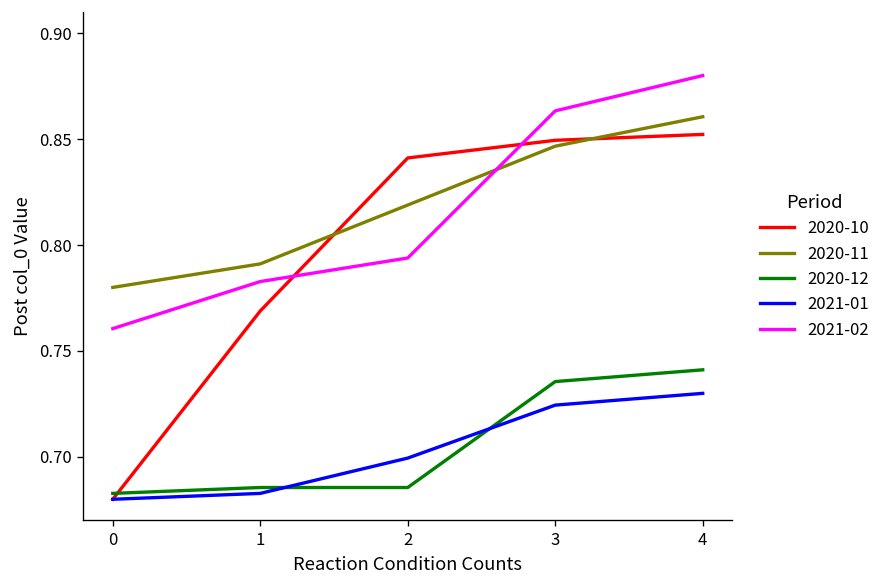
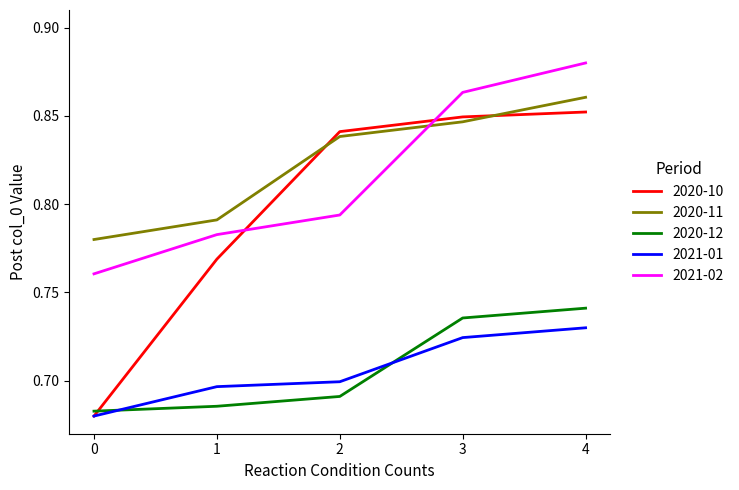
2021-01, 1: 0.683 -> 0.697
2020-11, 2: 0.819 -> 0.838
2020-12, 2: 0.686 -> 0.691
